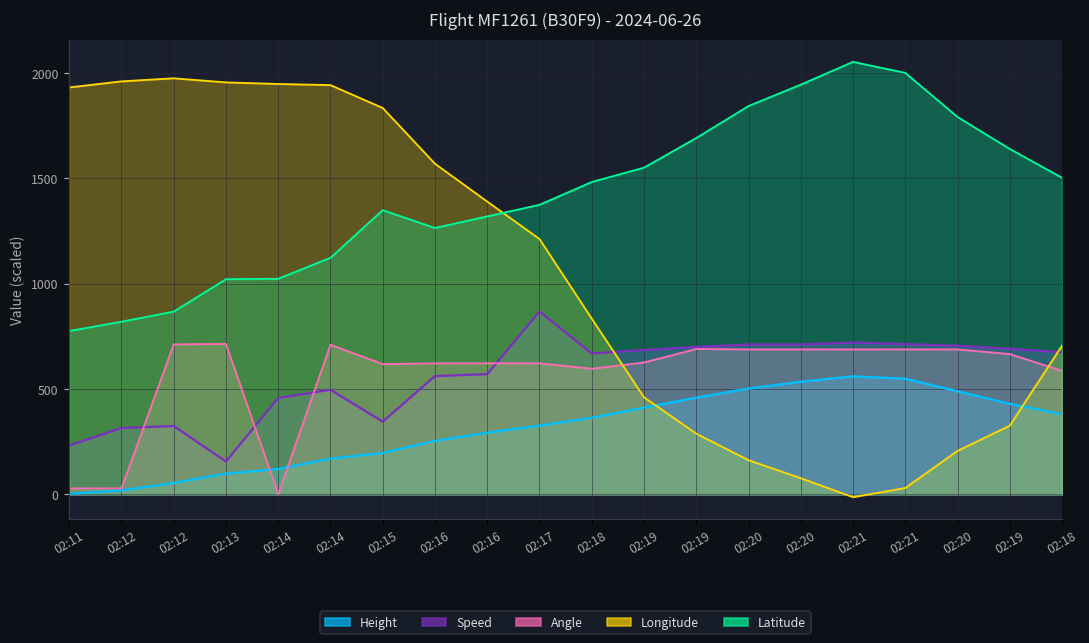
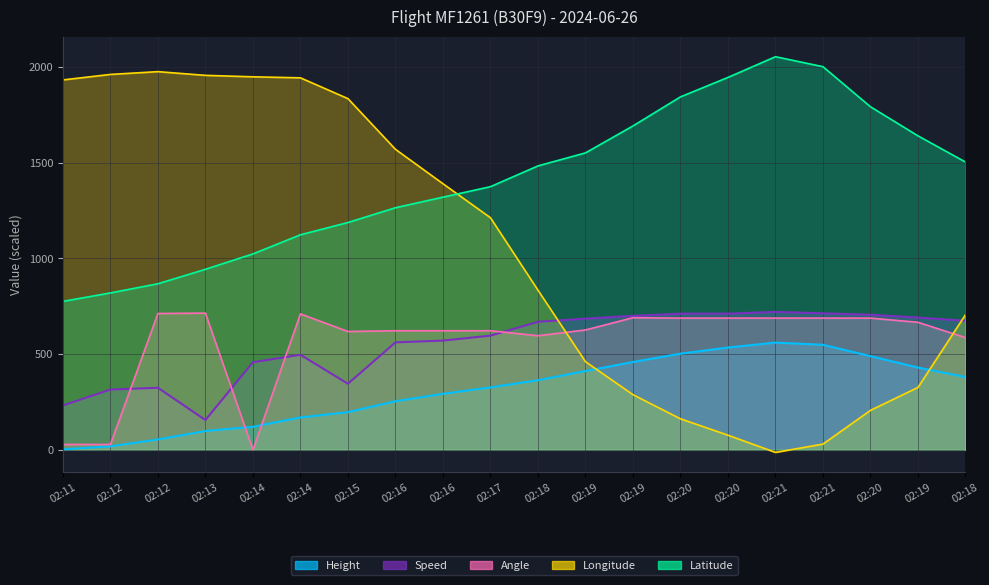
Latitude, 02:13: 1020 -> 940
Latitude, 02:15: 1350 -> 1190
Speed, 02:17: 870 -> 600
